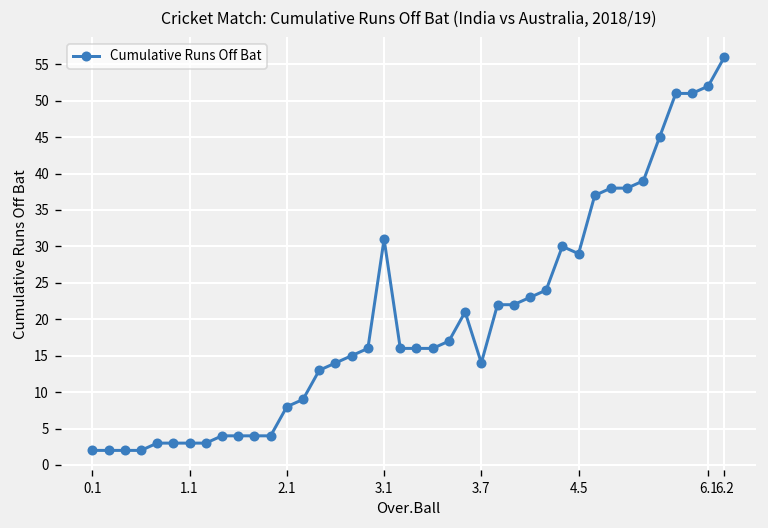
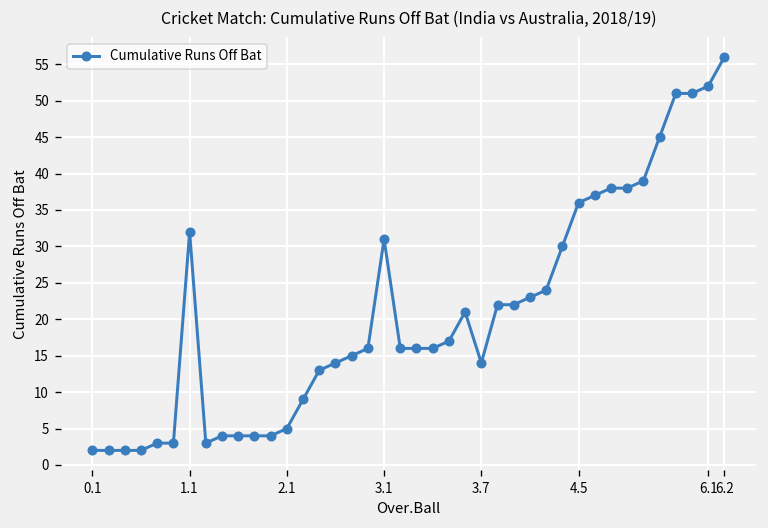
1.1: 3 -> 32
2.1: 8 -> 5
4.5: 29 -> 36
